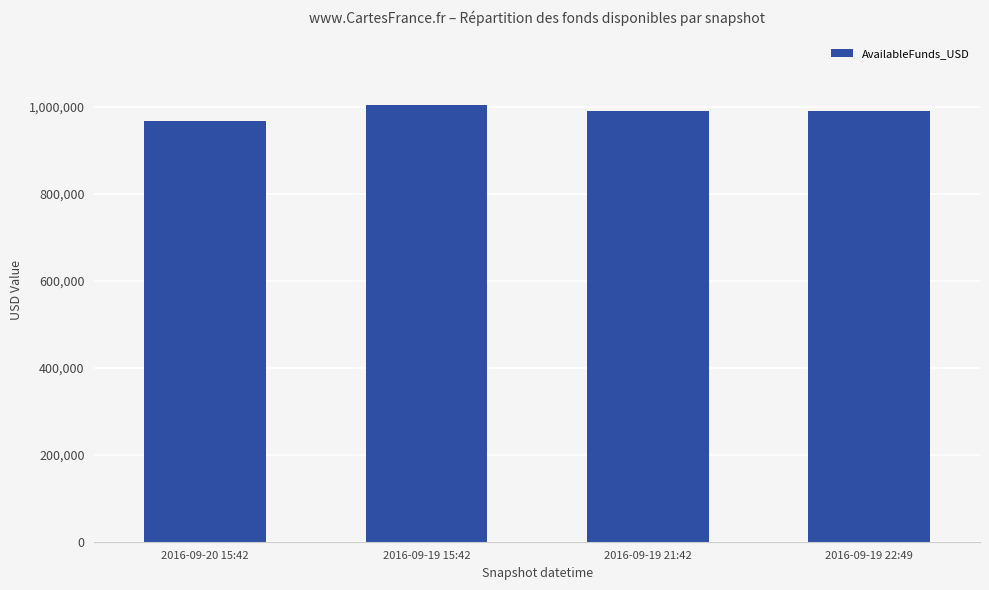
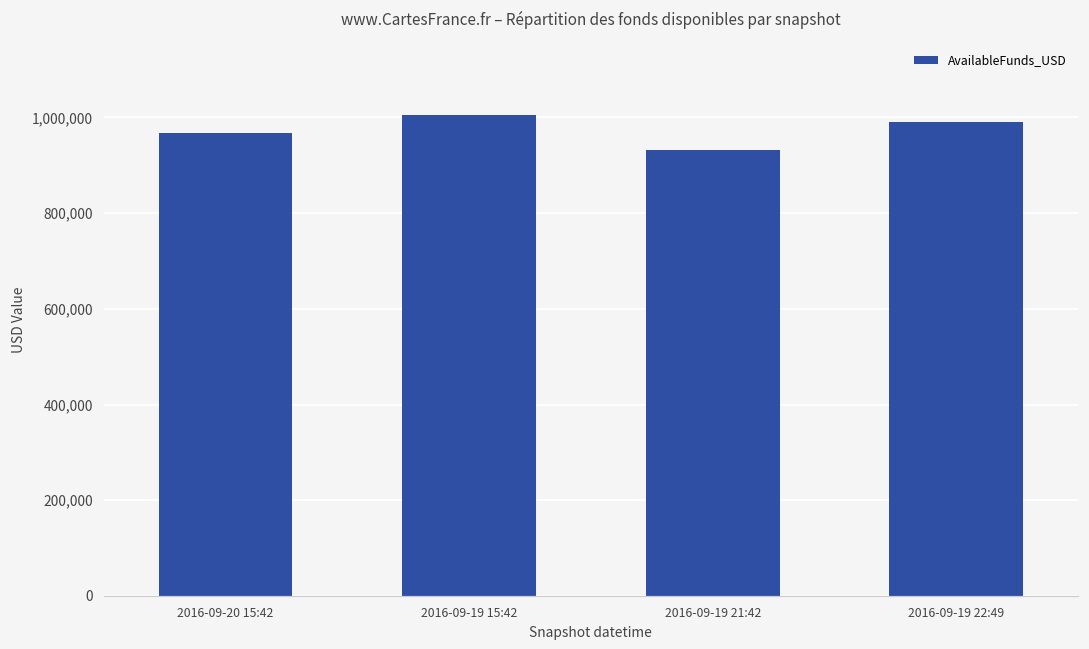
2016-09-19 21:42: 990,000 -> 930,000
